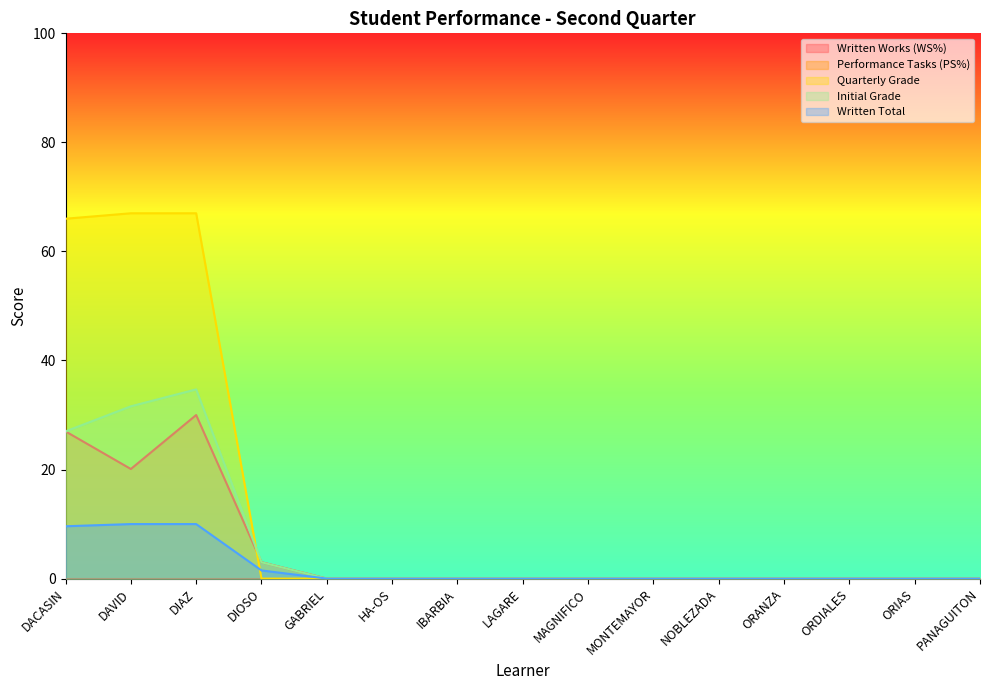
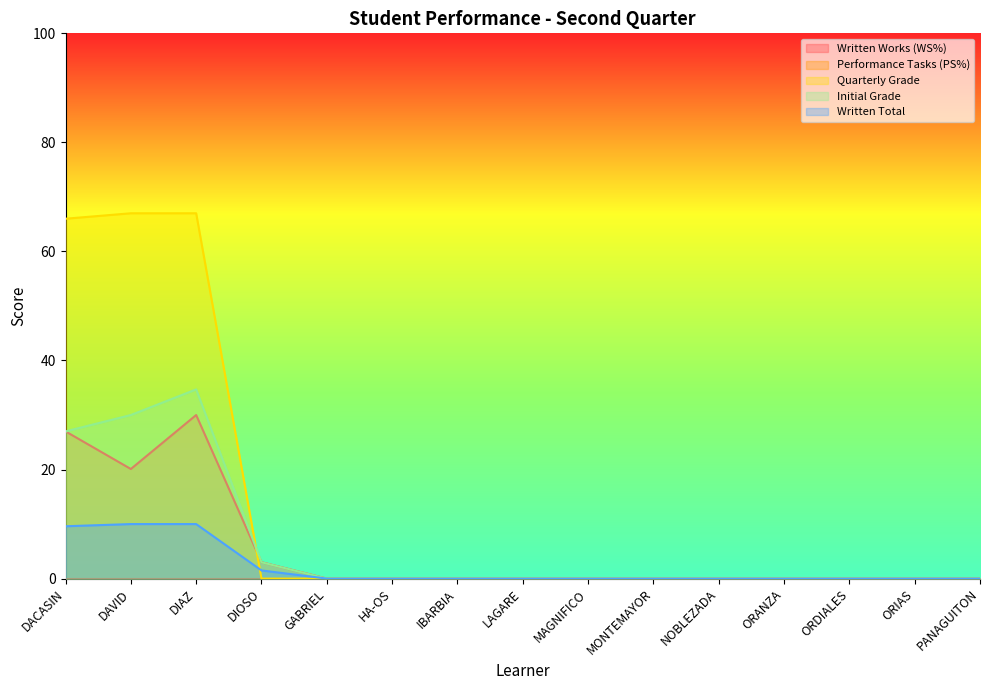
Initial Grade, DAVID: 32 -> 30
